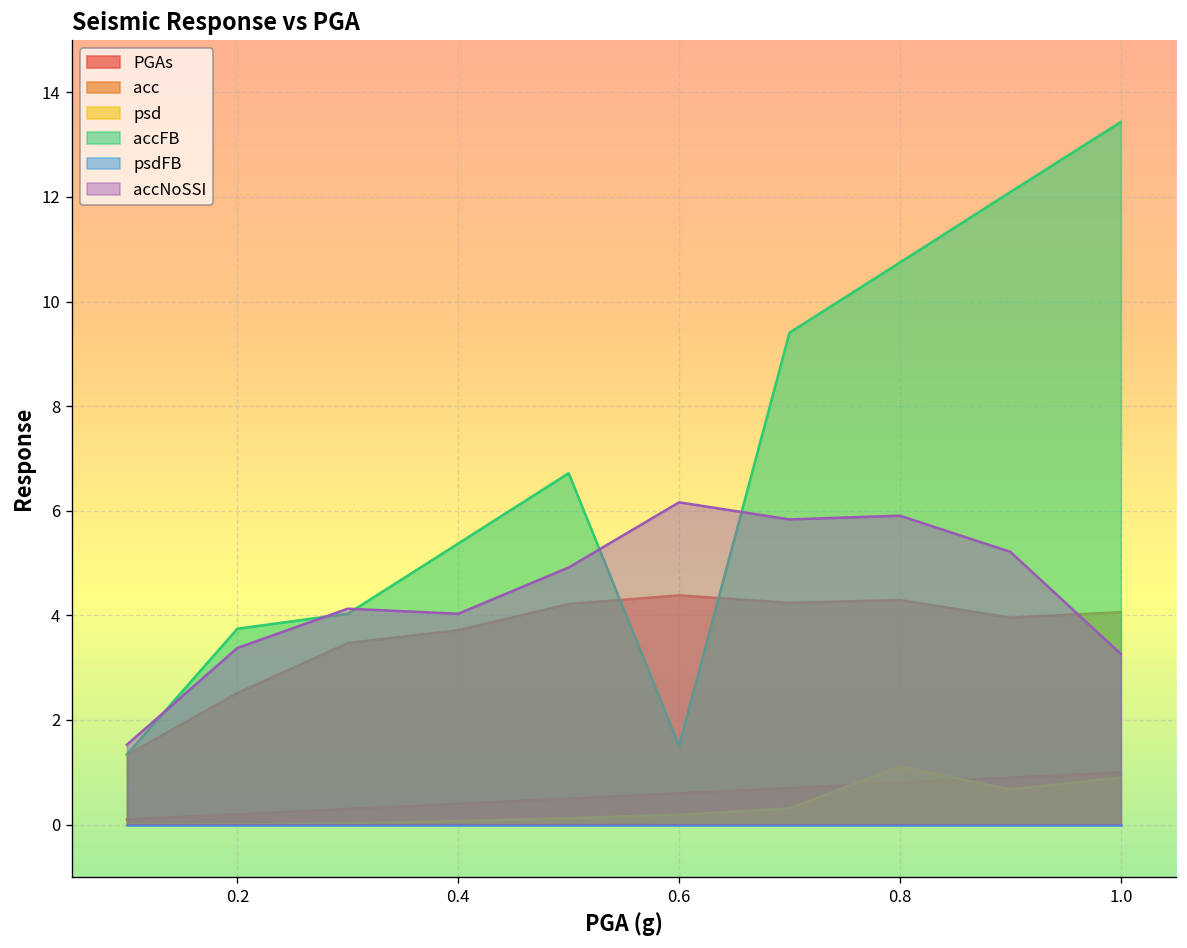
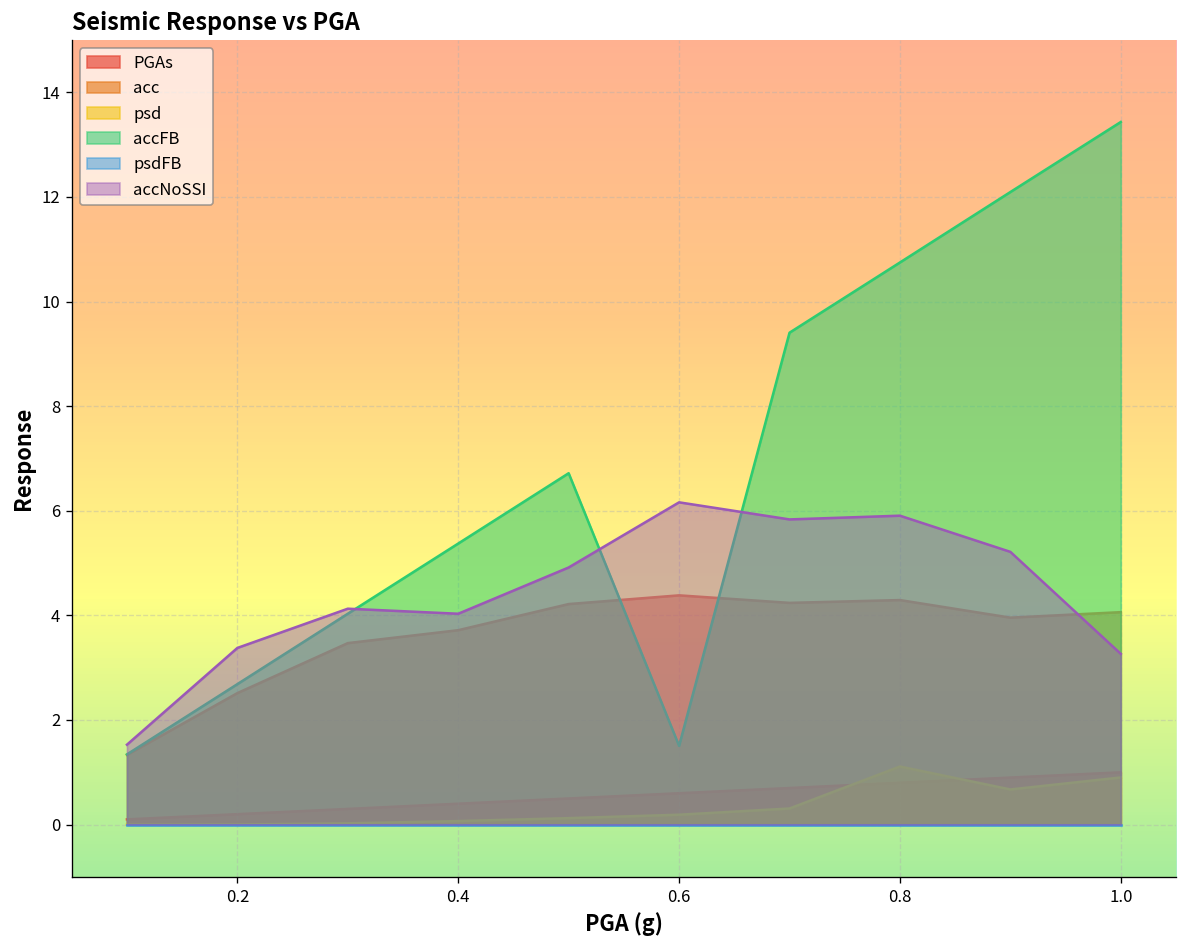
accFB, 0.2: 3.7 -> 2.7
